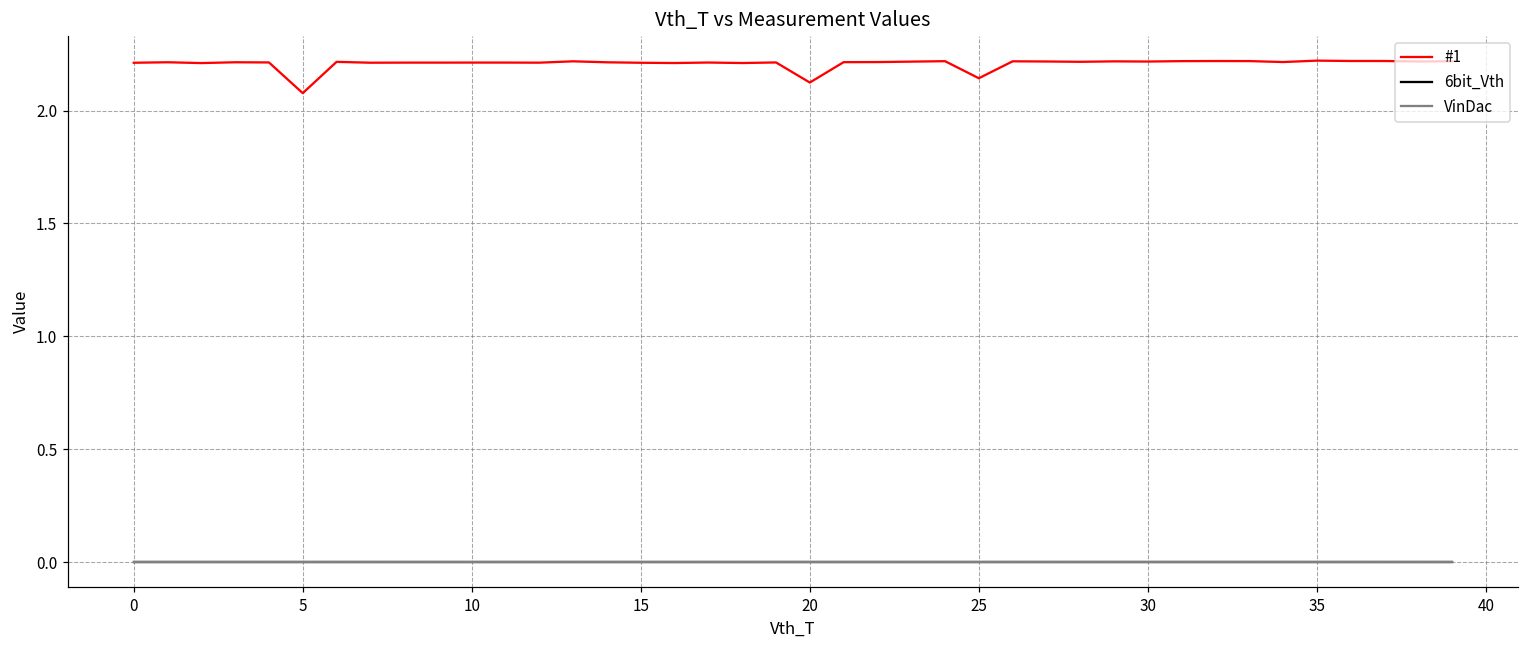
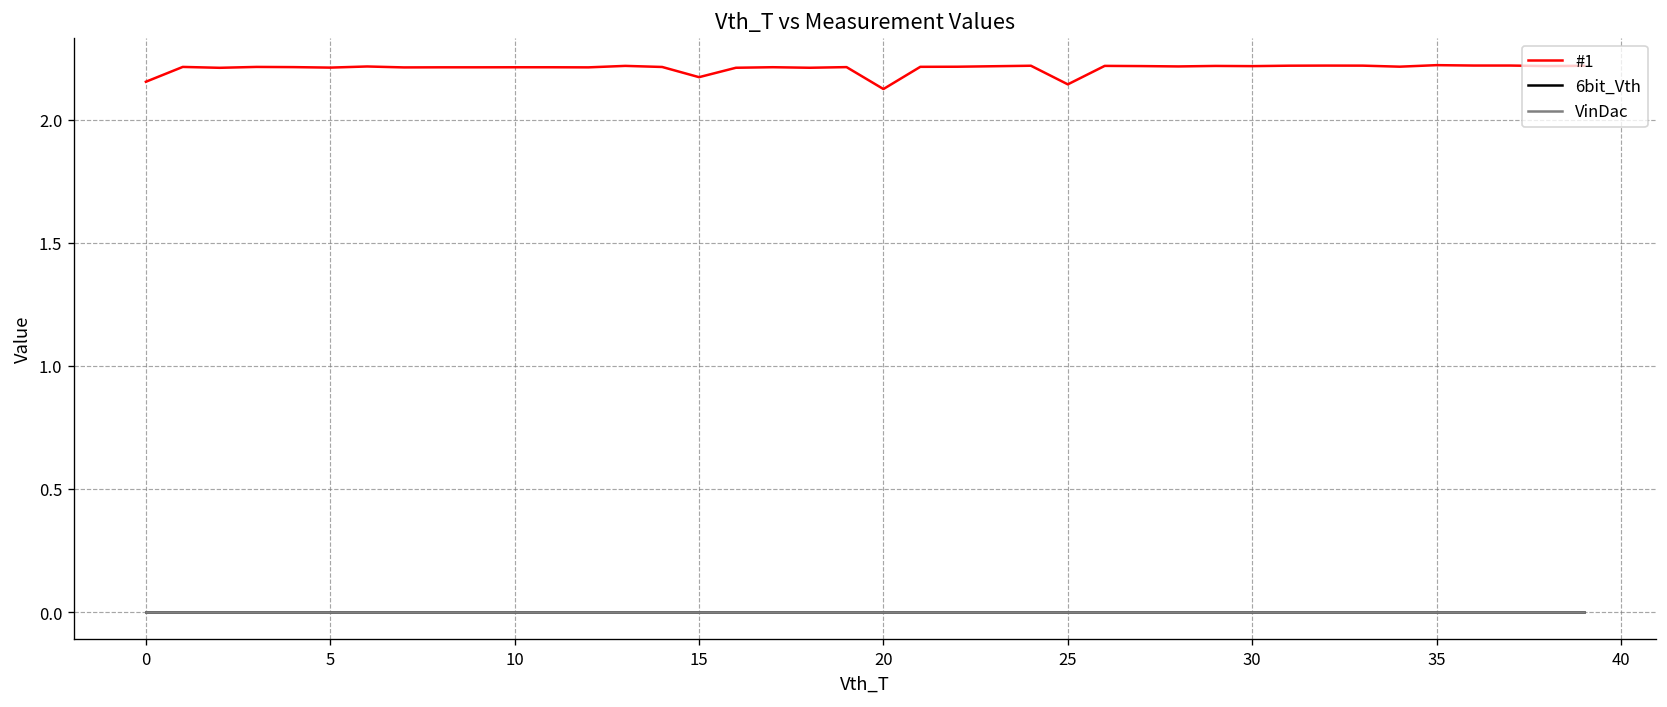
#1, 0: 2.21 -> 2.15
#1, 5: 2.08 -> 2.21
#1, 15: 2.21 -> 2.17
